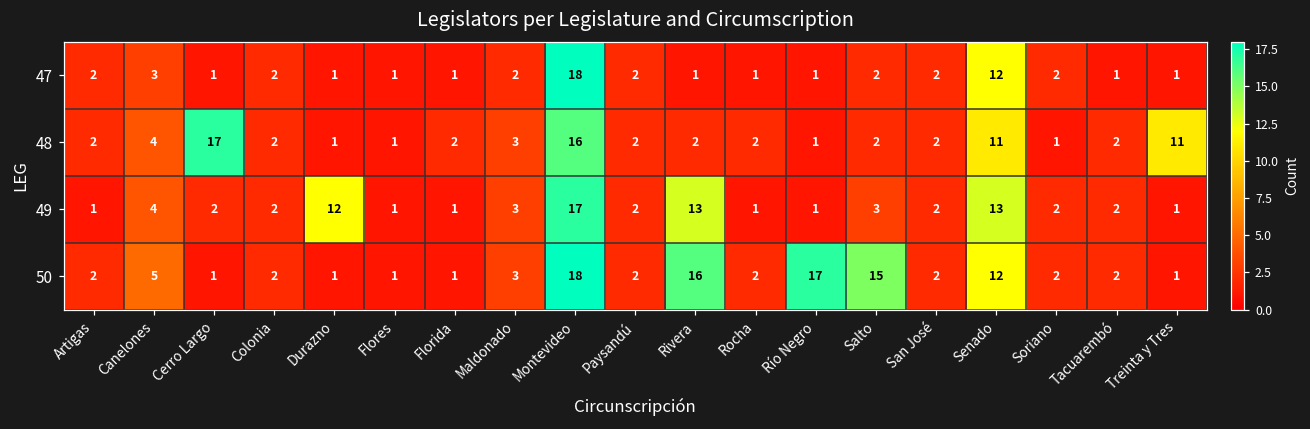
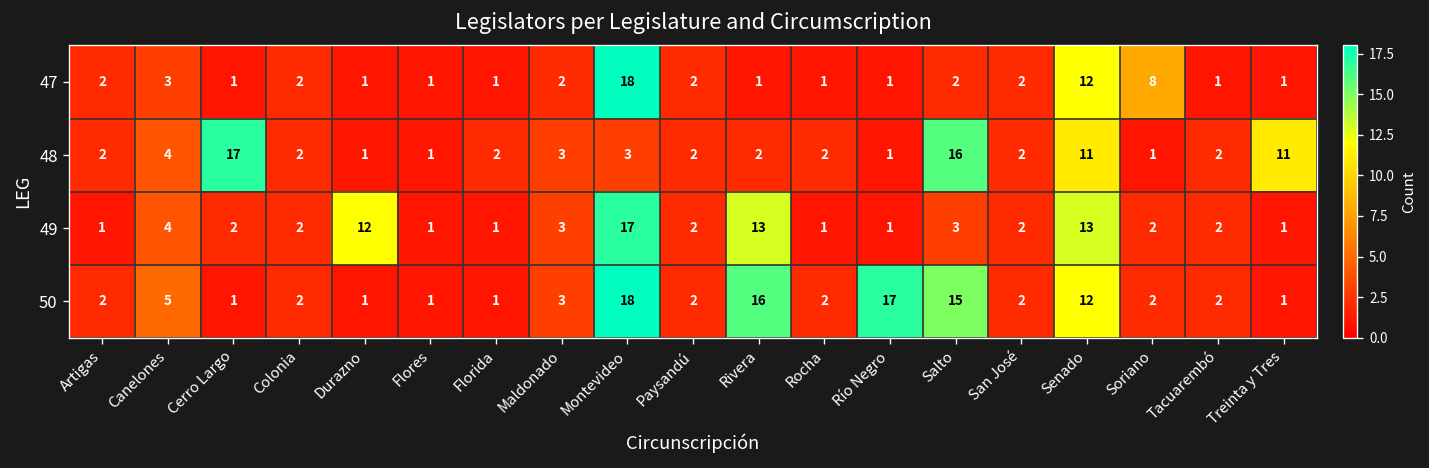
47, Soriano: 2 -> 8
48, Montevideo: 16 -> 3
48, Salto: 2 -> 16
